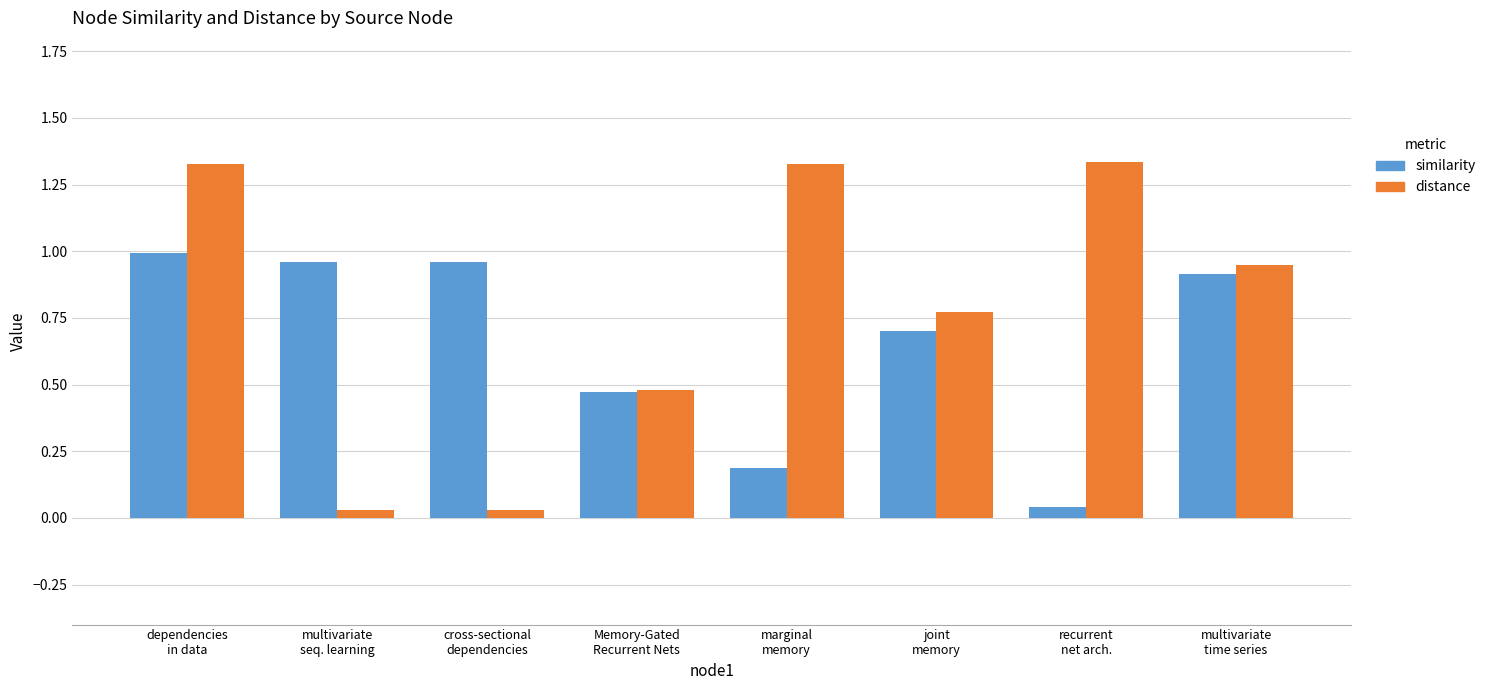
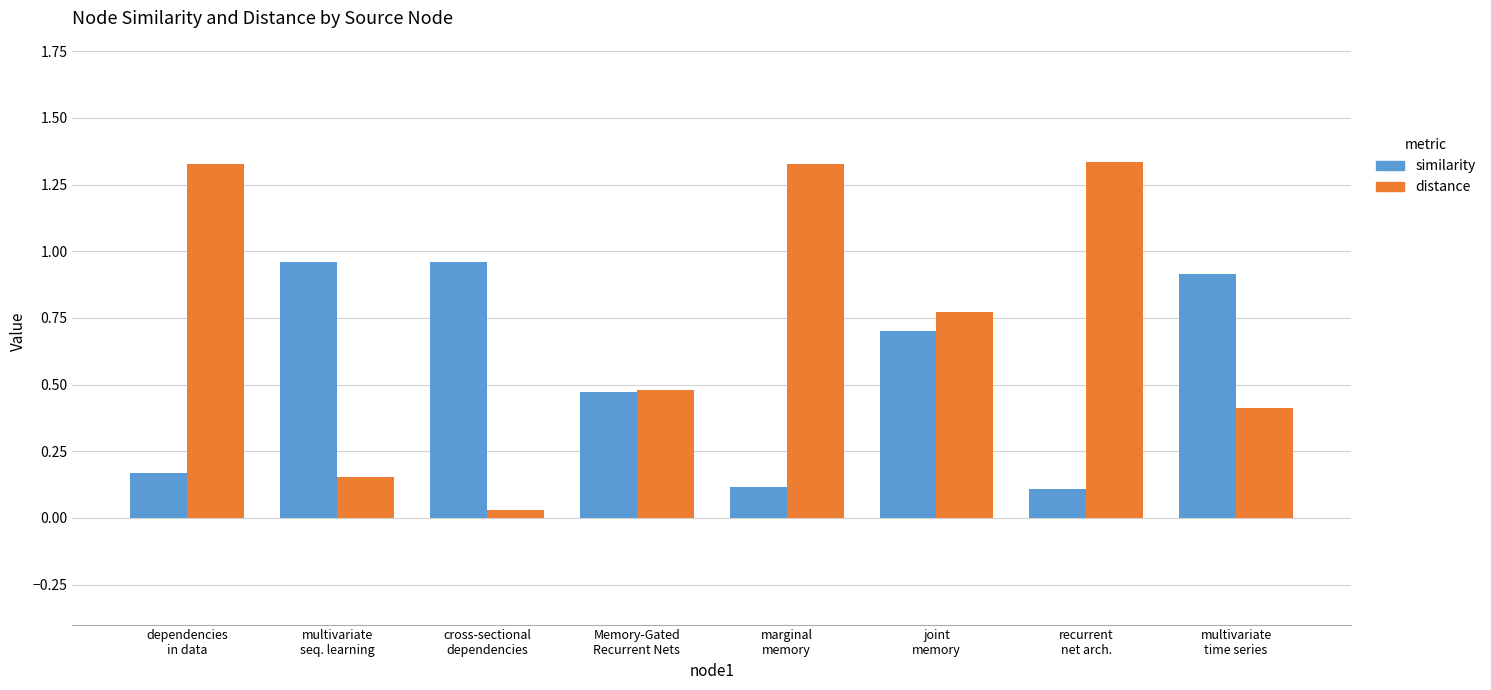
similarity, dependencies in data: 0.99 -> 0.17
distance, multivariate seq. learning: 0.03 -> 0.15
similarity, marginal memory: 0.19 -> 0.12
similarity, recurrent net arch.: 0.04 -> 0.11
distance, multivariate time series: 0.95 -> 0.41
